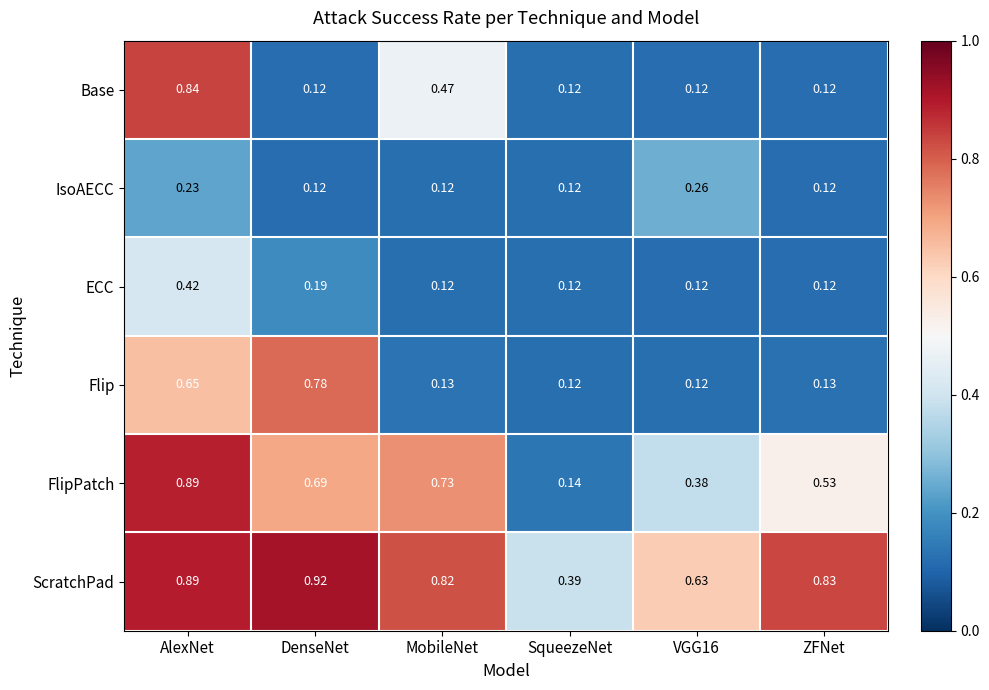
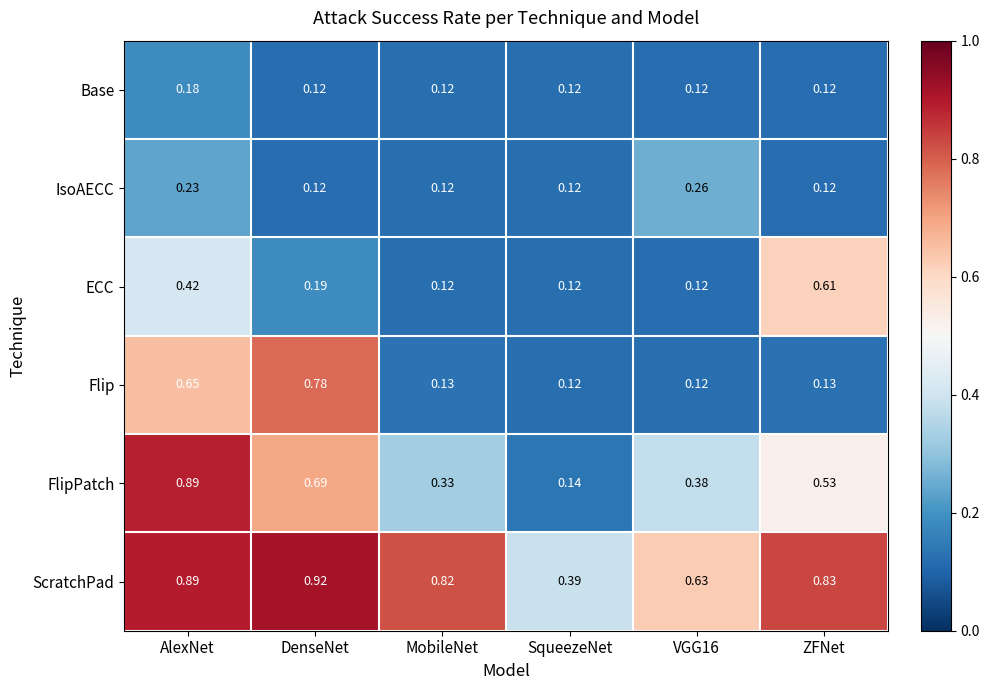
Base, AlexNet: 0.84 -> 0.18
Base, MobileNet: 0.47 -> 0.12
ECC, ZFNet: 0.12 -> 0.61
FlipPatch, MobileNet: 0.73 -> 0.33
